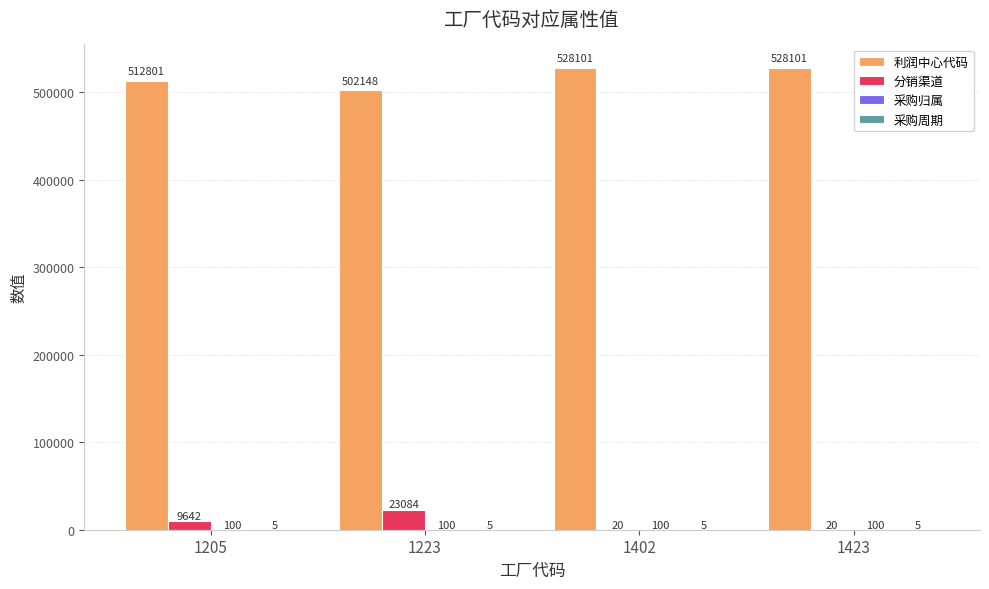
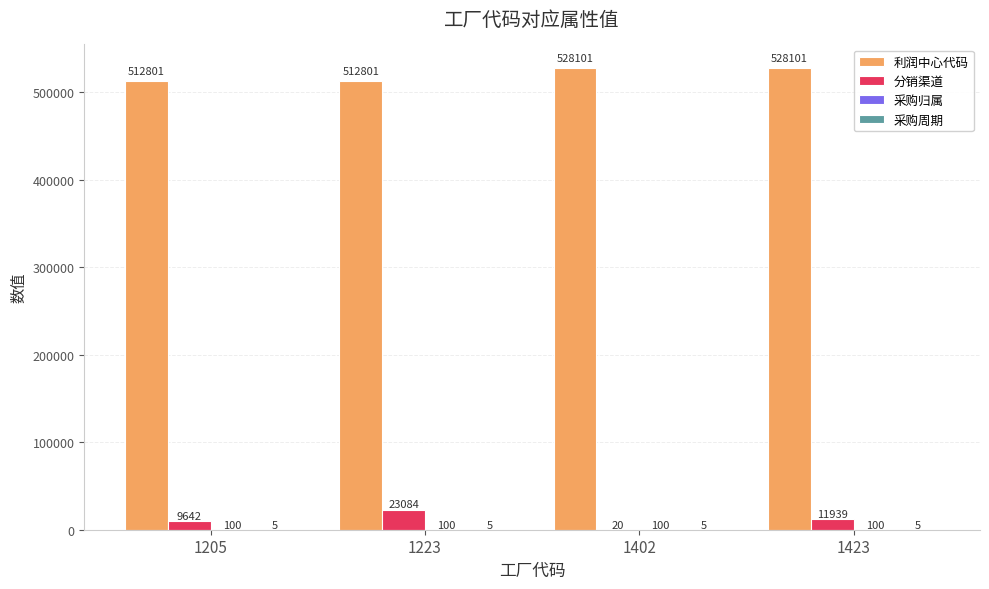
利润中心代码, 1223: 502148 -> 512801
分销渠道, 1423: 20 -> 11939
